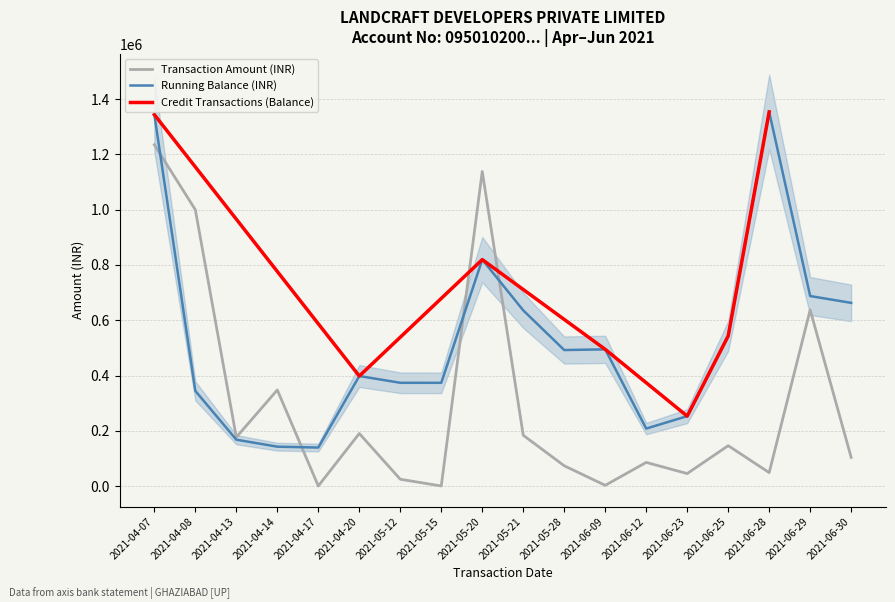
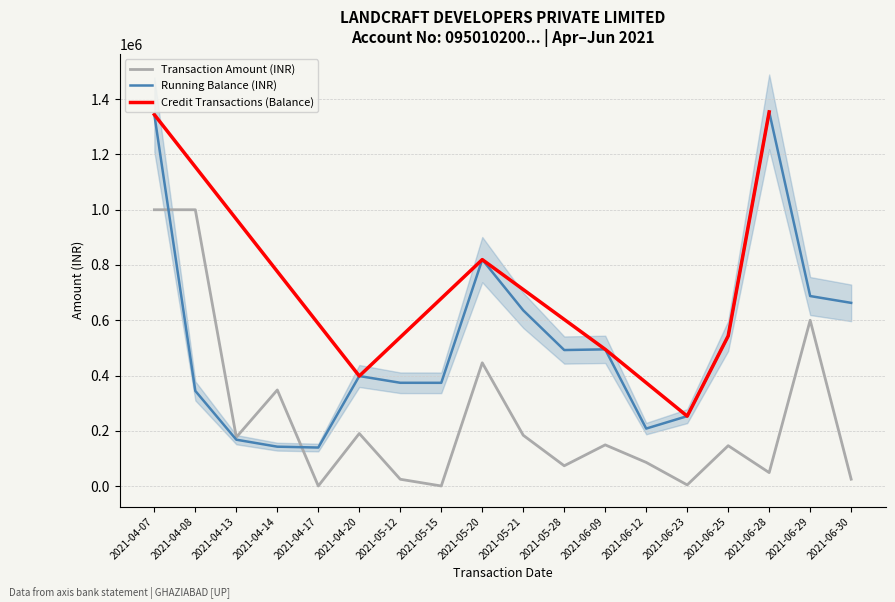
Transaction Amount (INR), 2021-04-07: 1240000 -> 1000000
Transaction Amount (INR), 2021-05-20: 1140000 -> 450000
Transaction Amount (INR), 2021-06-09: 0 -> 150000
Transaction Amount (INR), 2021-06-23: 50000 -> 0
Transaction Amount (INR), 2021-06-29: 640000 -> 600000
Transaction Amount (INR), 2021-06-30: 100000 -> 20000
